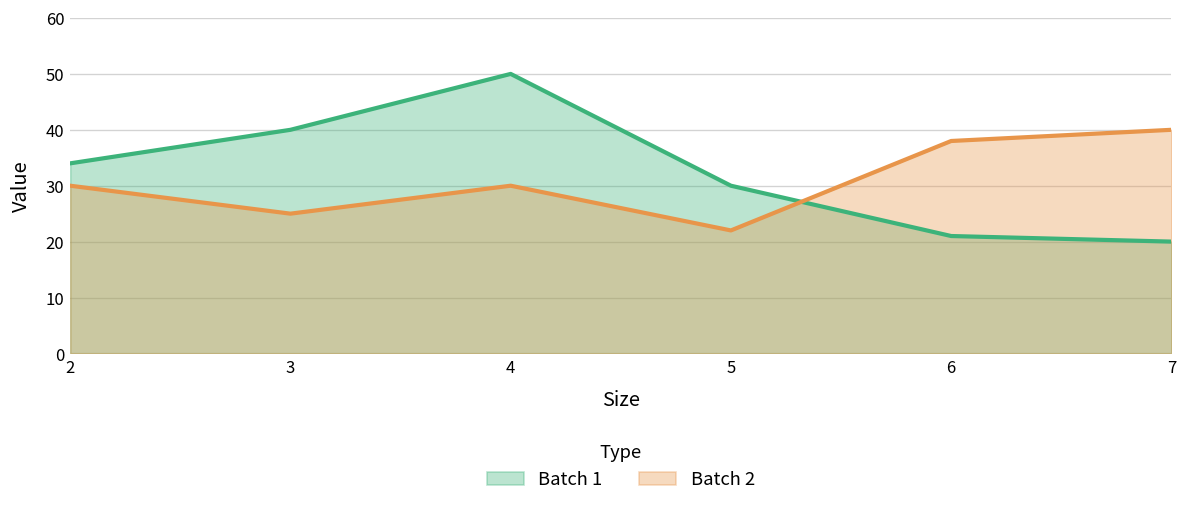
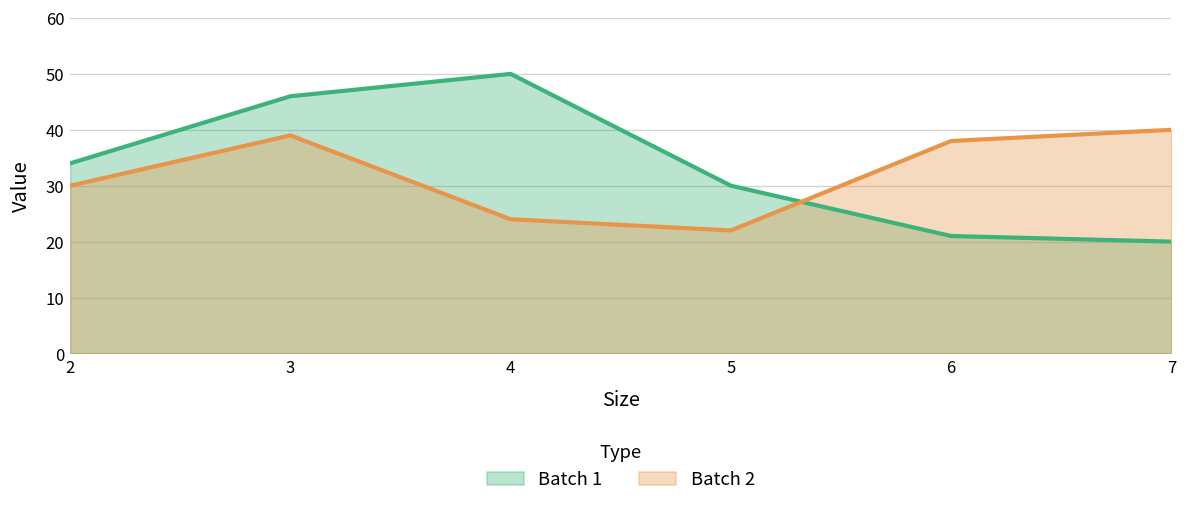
Batch 1, 3: 40 -> 46
Batch 2, 3: 25 -> 39
Batch 2, 4: 30 -> 24
